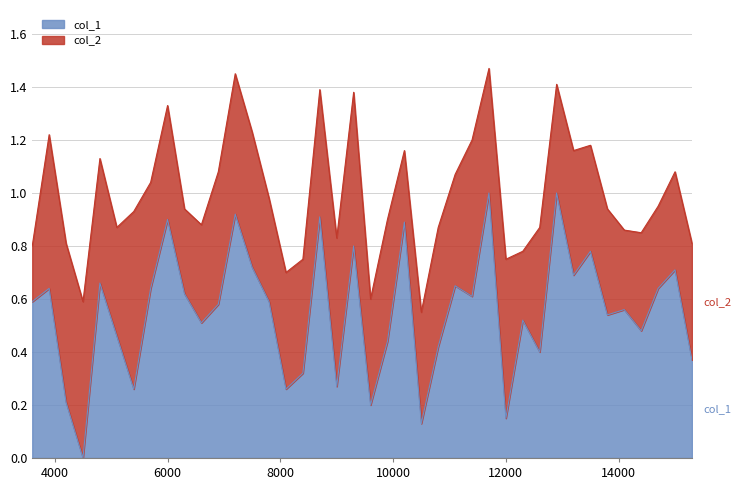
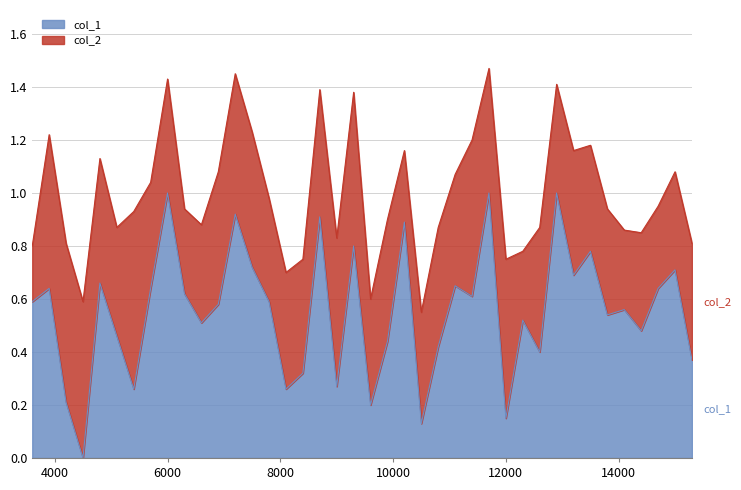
col_1, 6000: 0.9 -> 1.0
